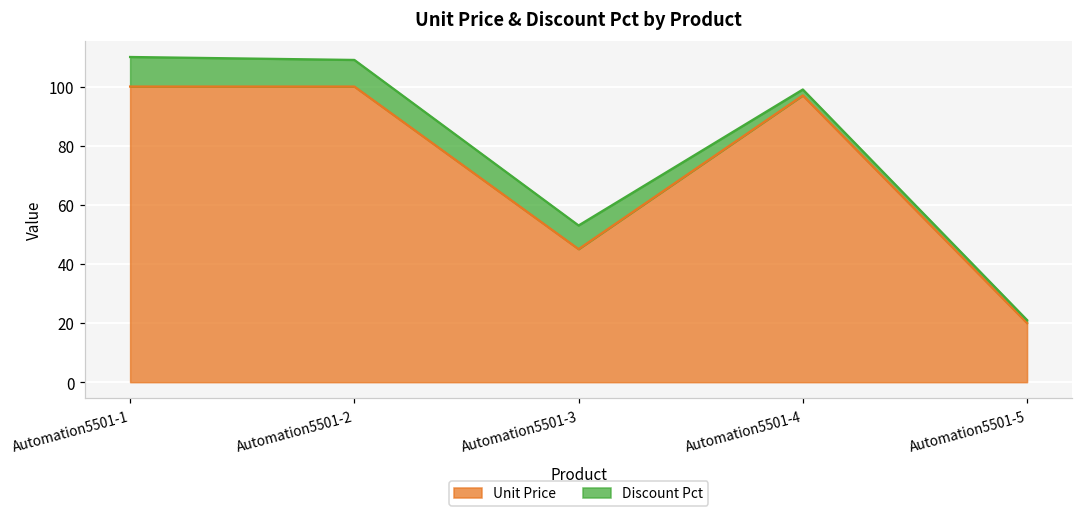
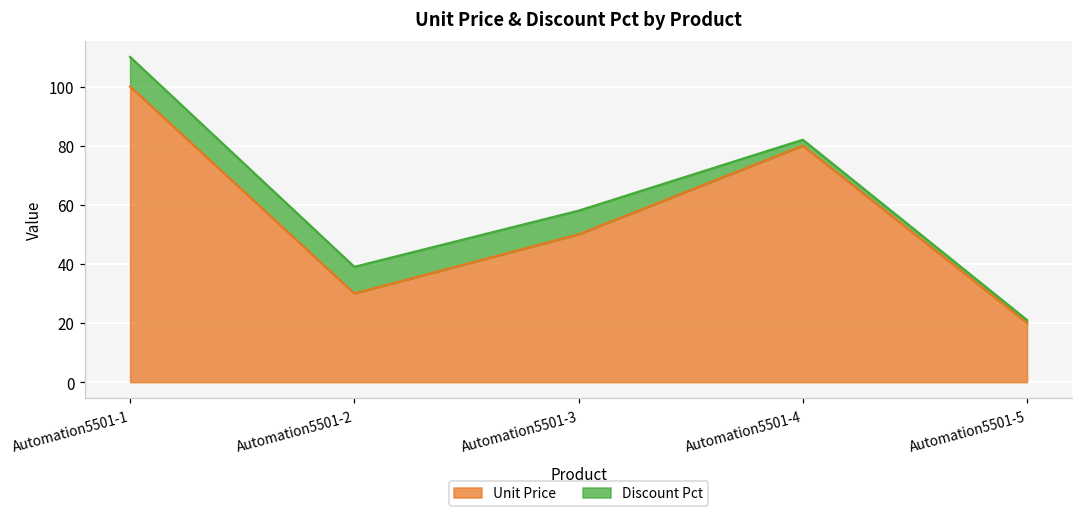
Unit Price, Automation5501-2: 100 -> 30
Unit Price, Automation5501-3: 45 -> 50
Unit Price, Automation5501-4: 97 -> 80
